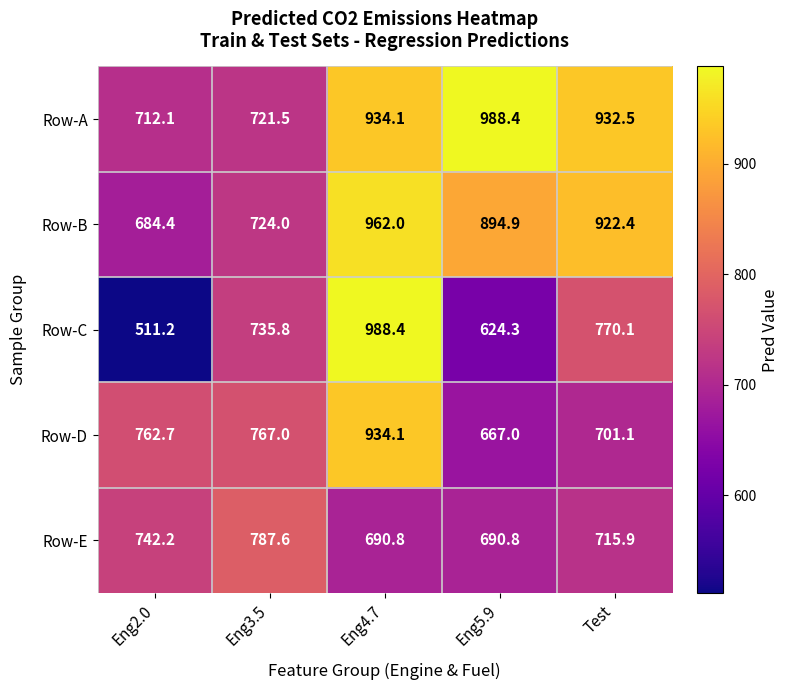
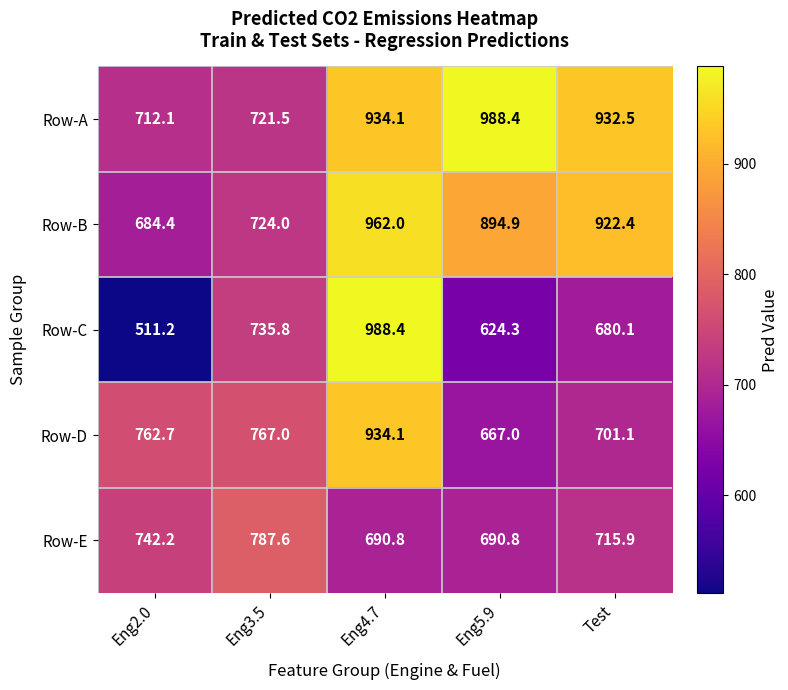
Row-C, Test: 770.1 -> 680.1
